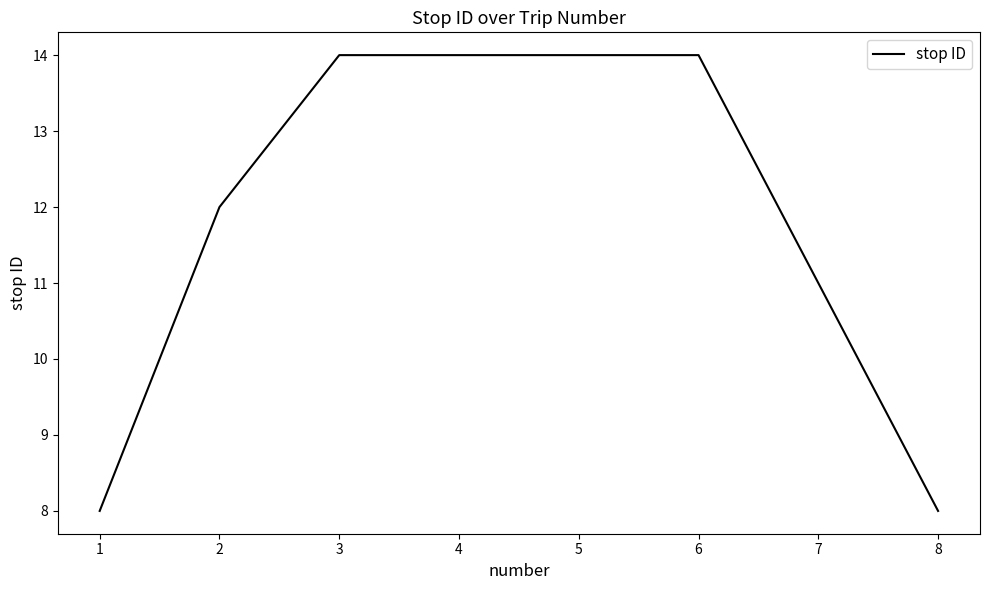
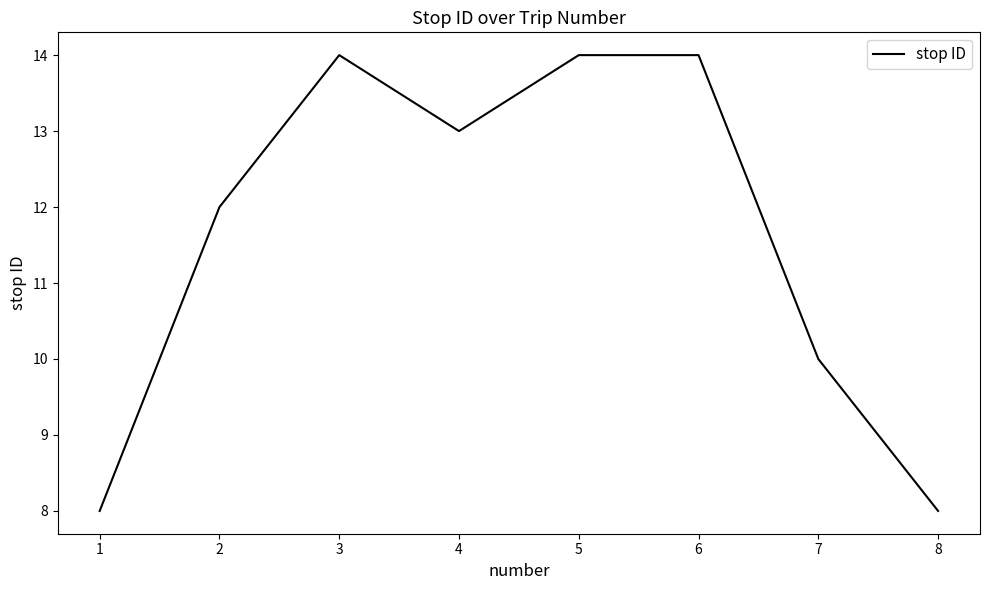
4: 14 -> 13
7: 11 -> 10
